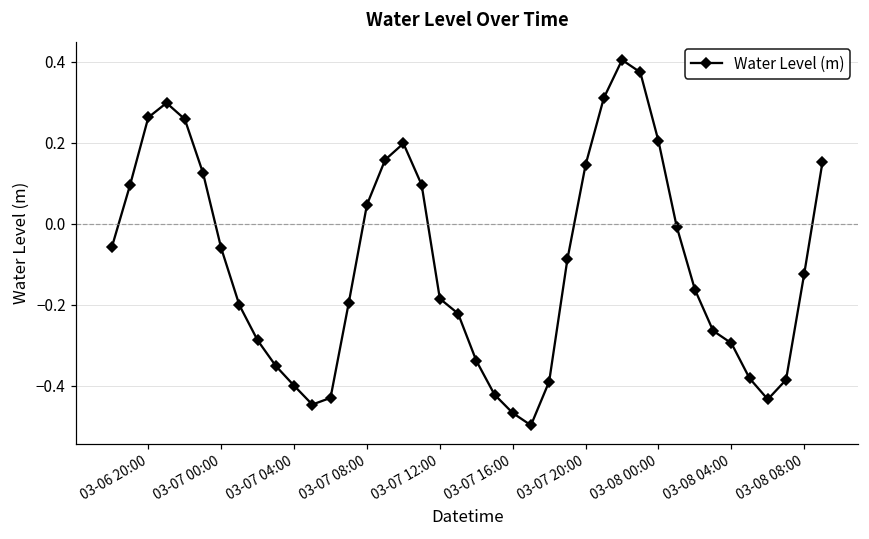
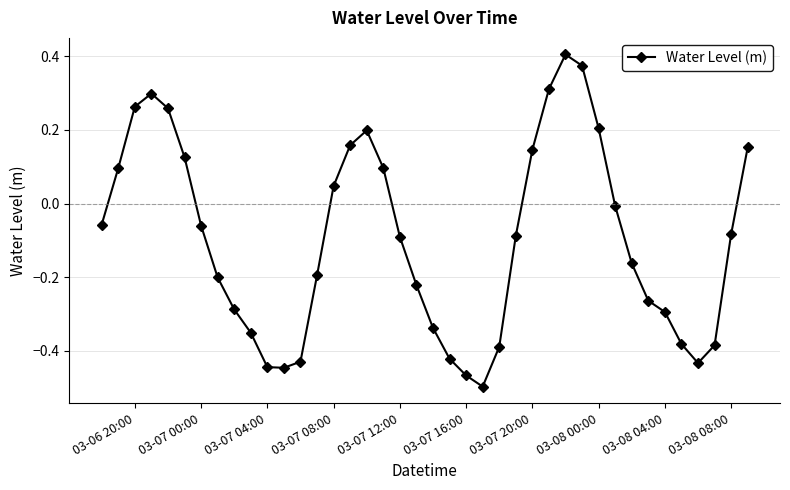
03-07 04:00: -0.40 -> -0.44
03-07 12:00: -0.18 -> -0.09
03-08 08:00: -0.12 -> -0.08
